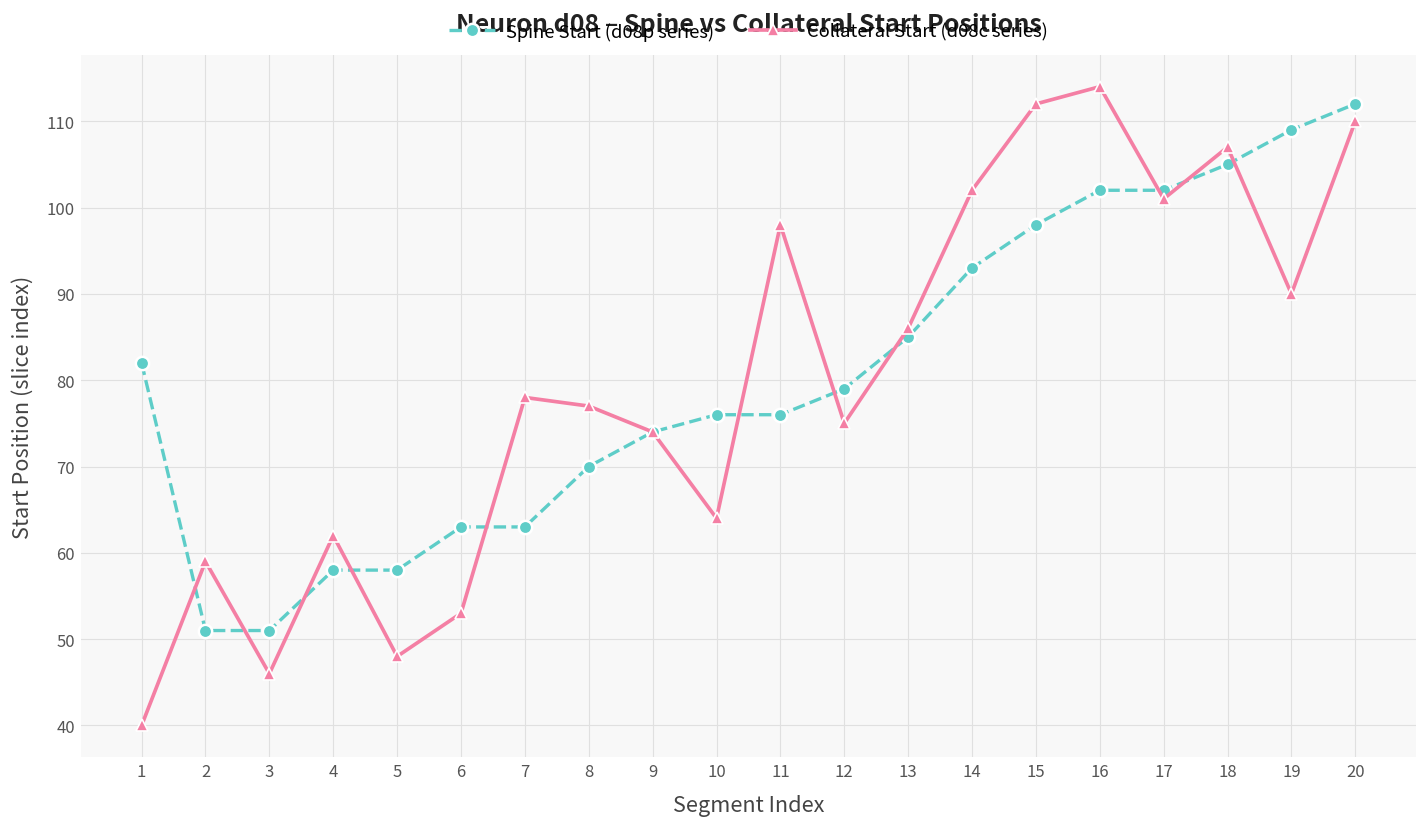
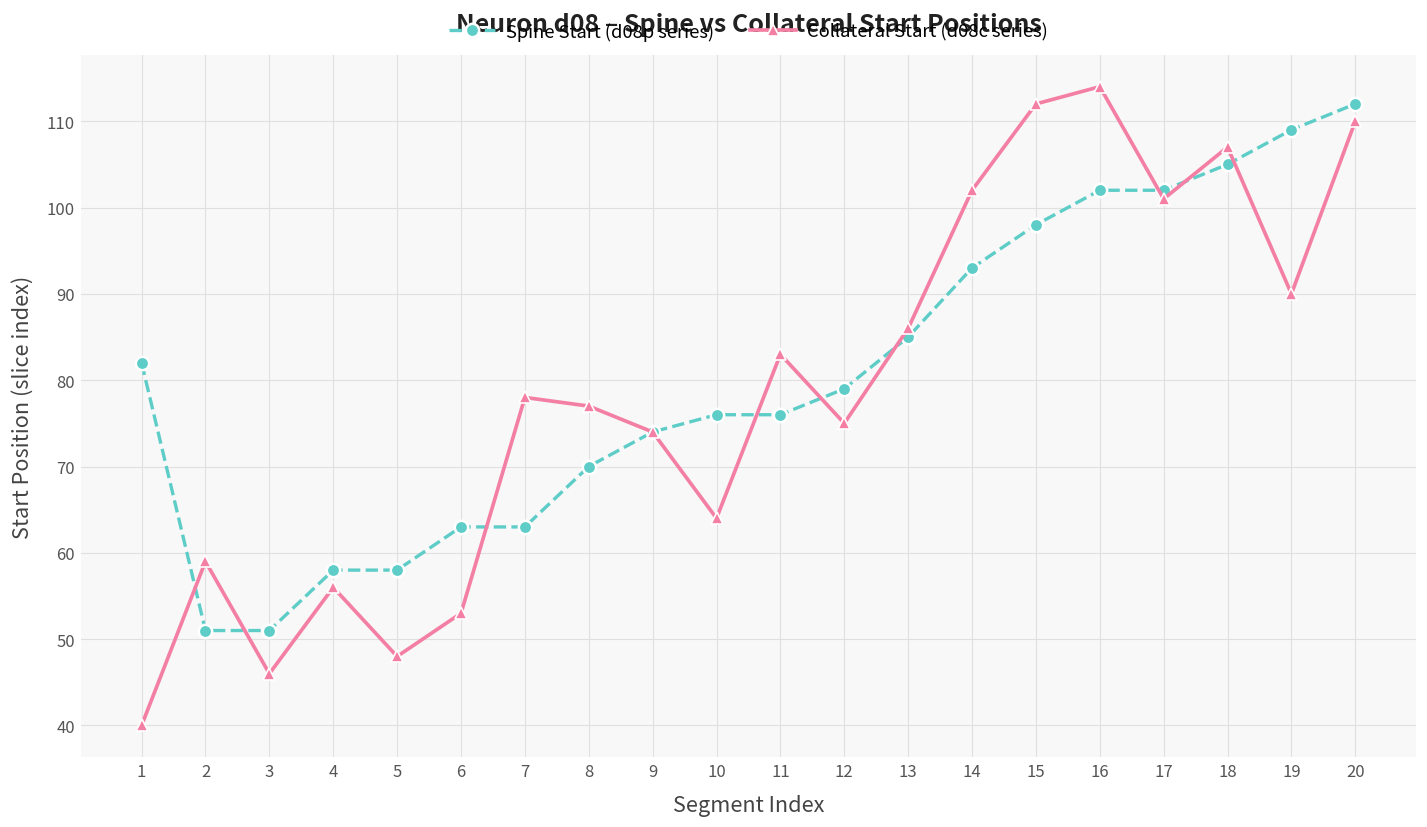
Collateral Start (d08c series), 4: 62 -> 56
Collateral Start (d08c series), 11: 98 -> 83
